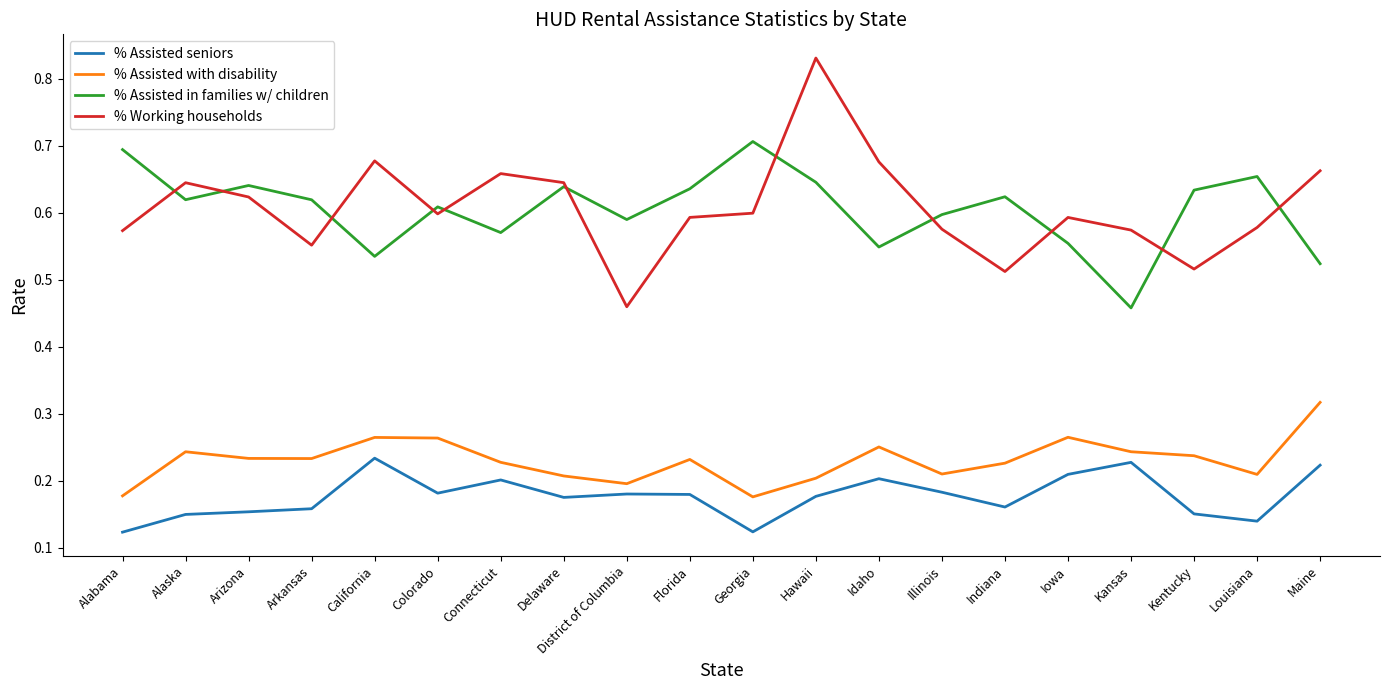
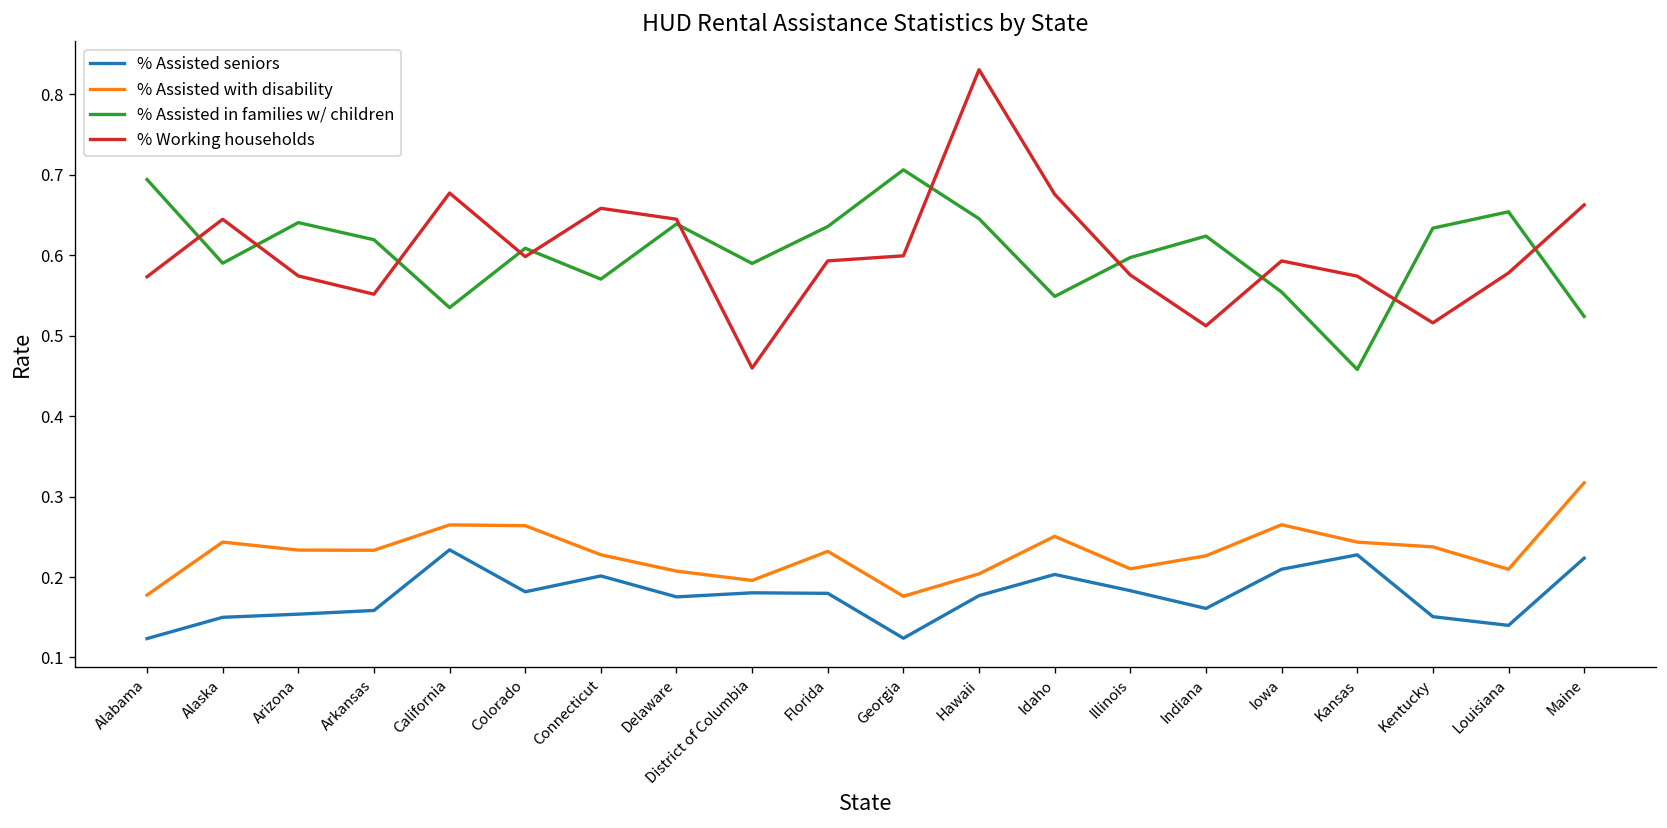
% Assisted in families w/ children, Alaska: 0.62 -> 0.59
% Working households, Arizona: 0.62 -> 0.57
